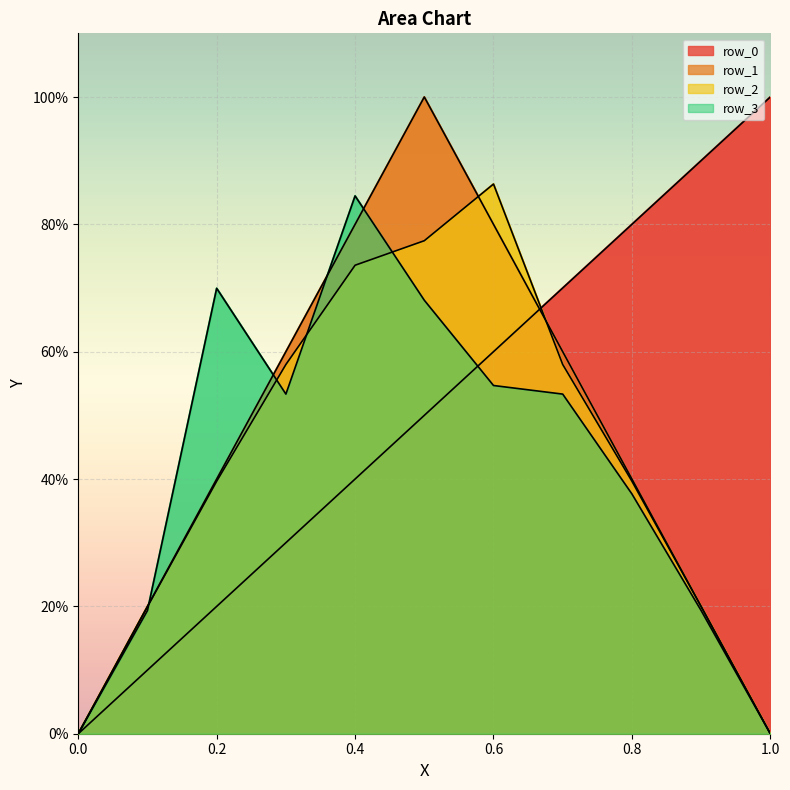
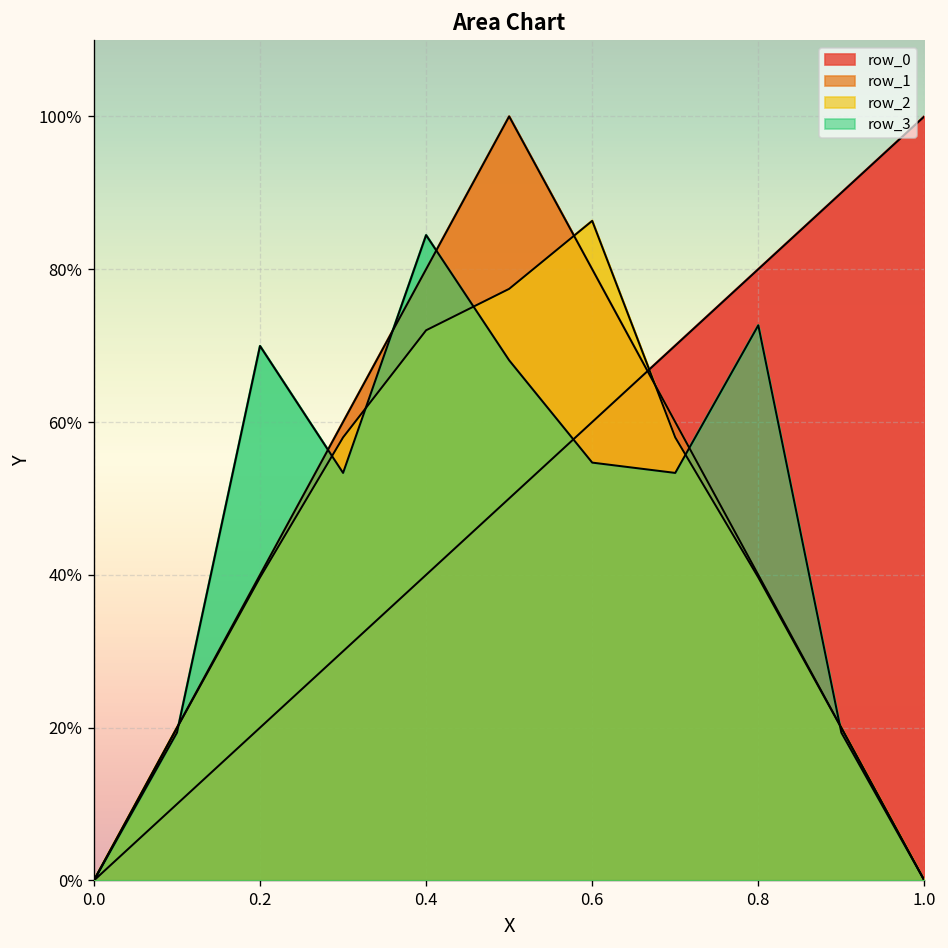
row_2, 0.4: 74% -> 72%
row_3, 0.8: 38% -> 73%
